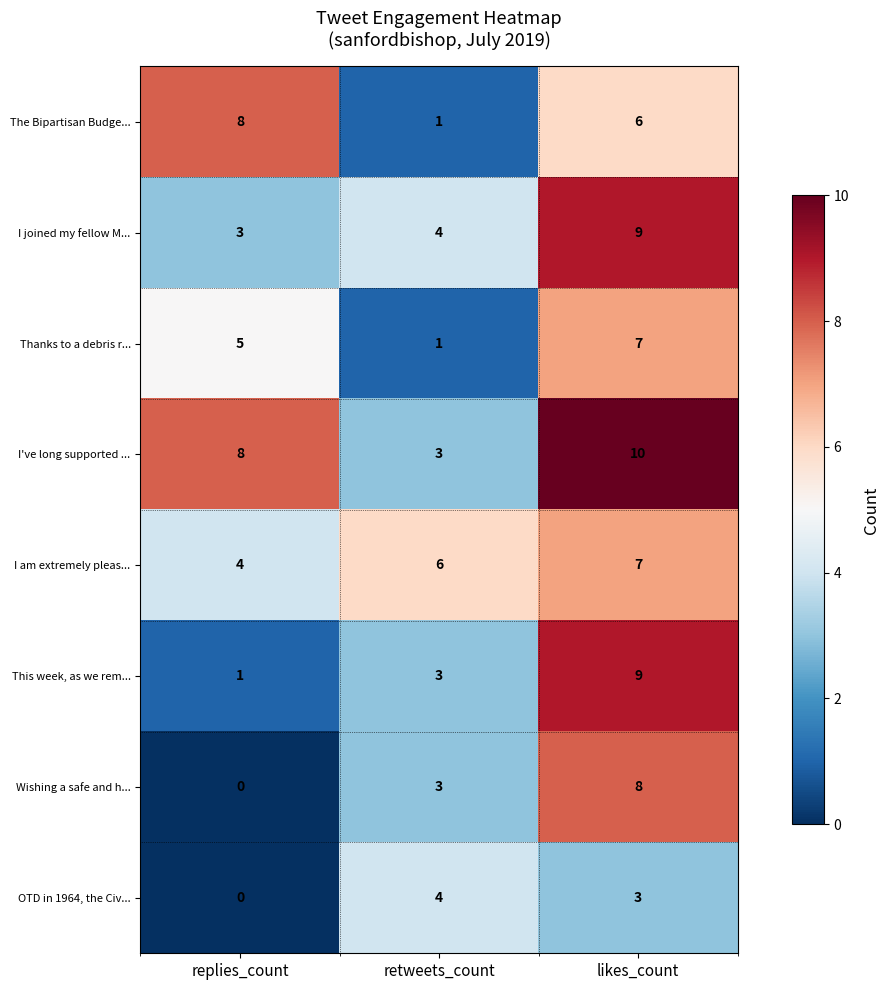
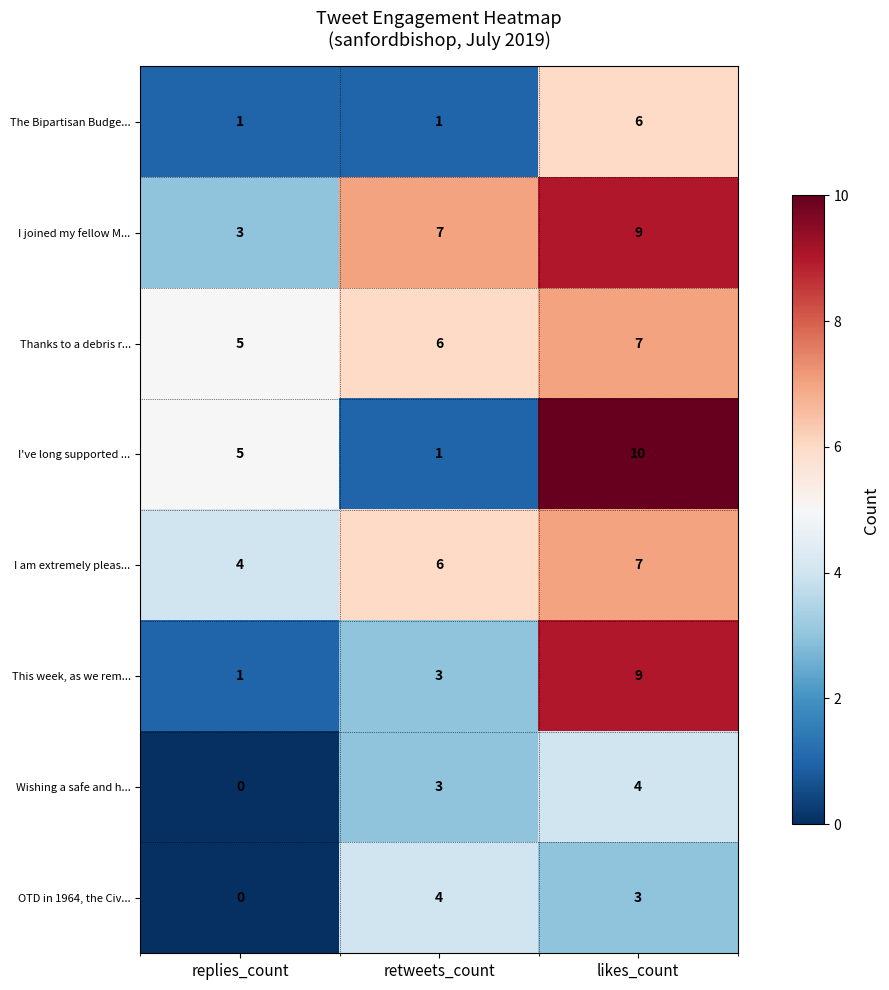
The Bipartisan Budge..., replies_count: 8 -> 1
I joined my fellow M..., retweets_count: 4 -> 7
Thanks to a debris r..., retweets_count: 1 -> 6
I've long supported ..., replies_count: 8 -> 5
I've long supported ..., retweets_count: 3 -> 1
Wishing a safe and h..., likes_count: 8 -> 4
